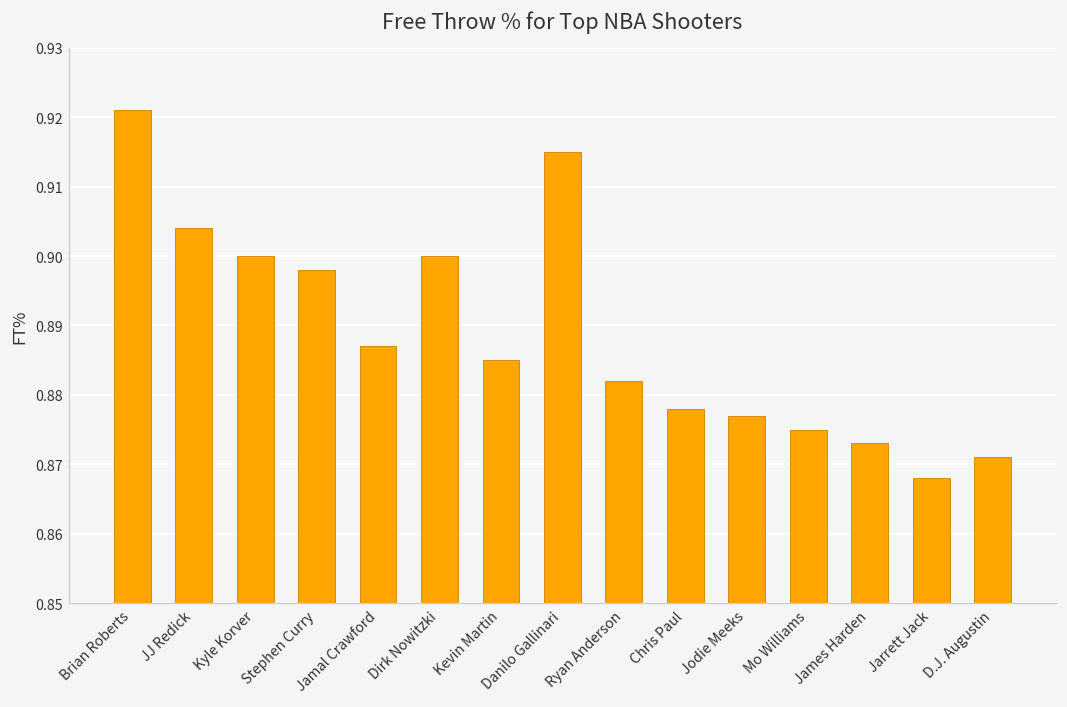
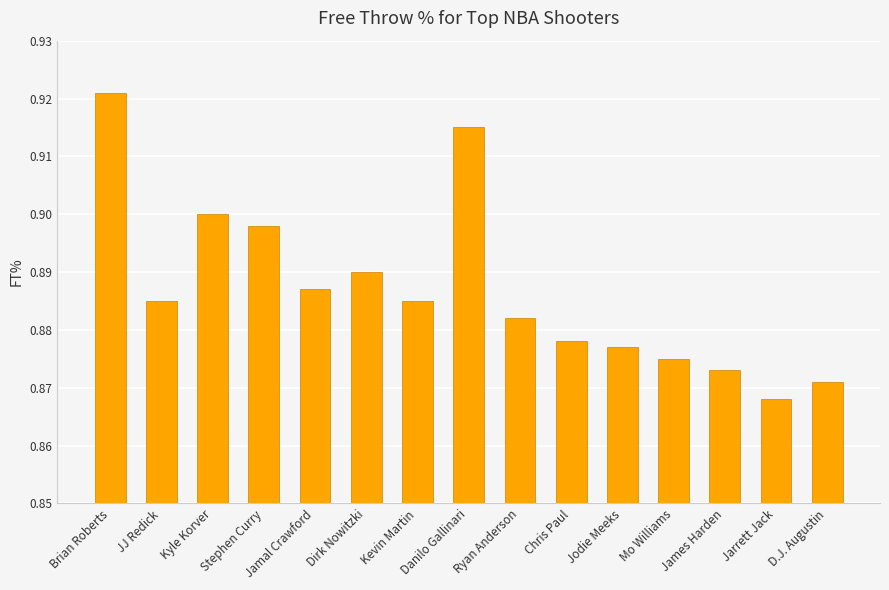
JJ Redick: 0.904 -> 0.885
Dirk Nowitzki: 0.90 -> 0.89
